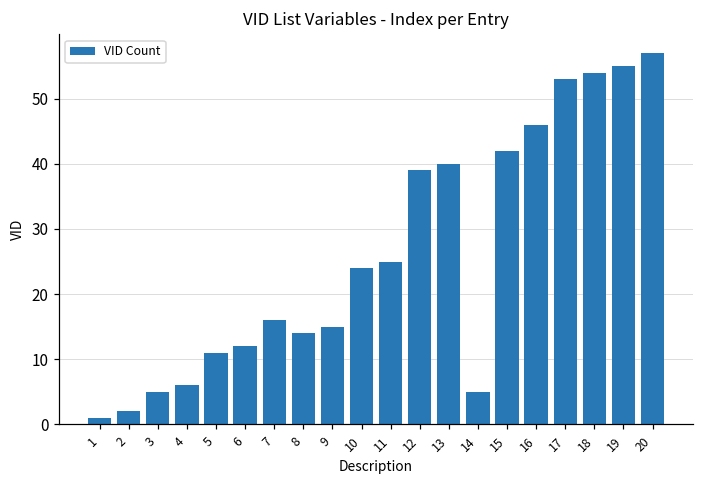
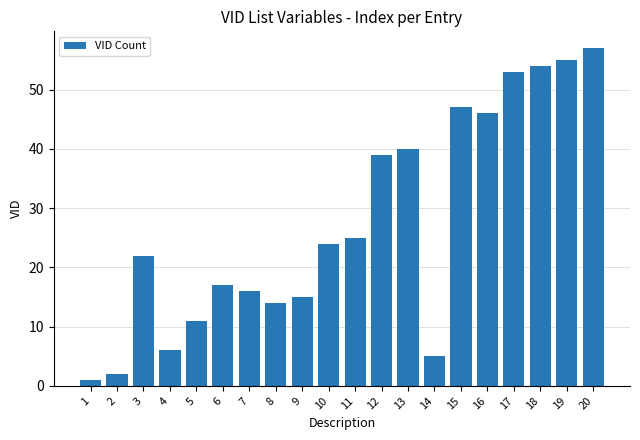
3: 5 -> 22
6: 12 -> 17
15: 42 -> 47
